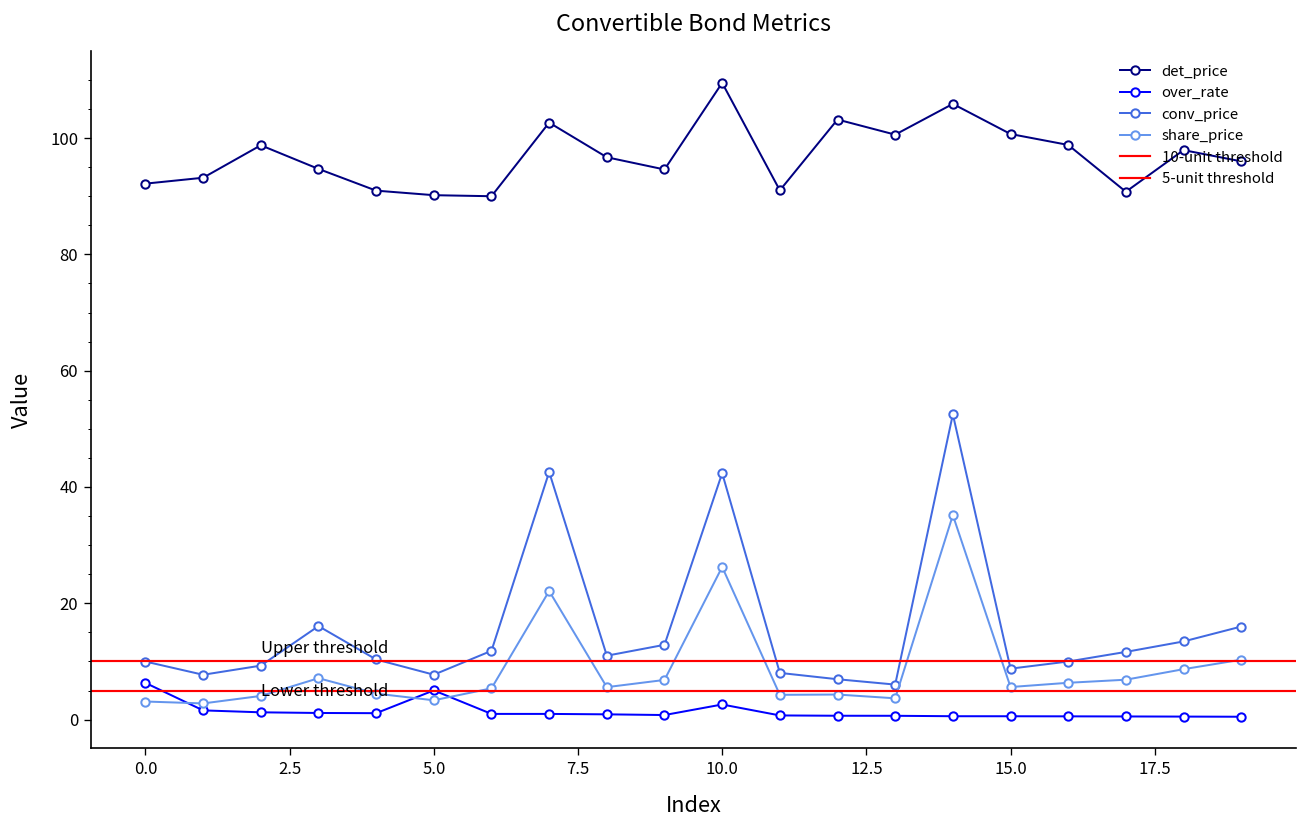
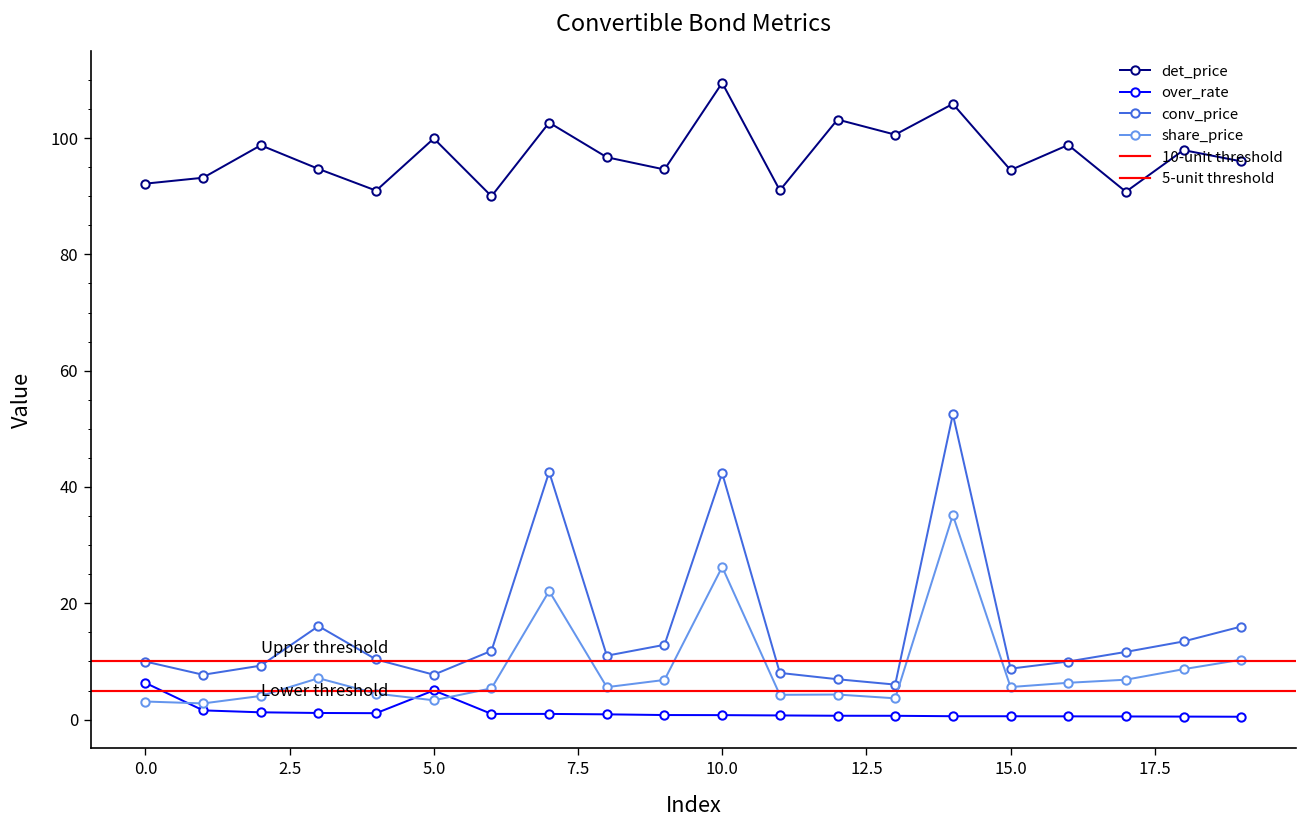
det_price, 5.0: 90 -> 100
over_rate, 10.0: 3 -> 1
det_price, 15.0: 101 -> 95
